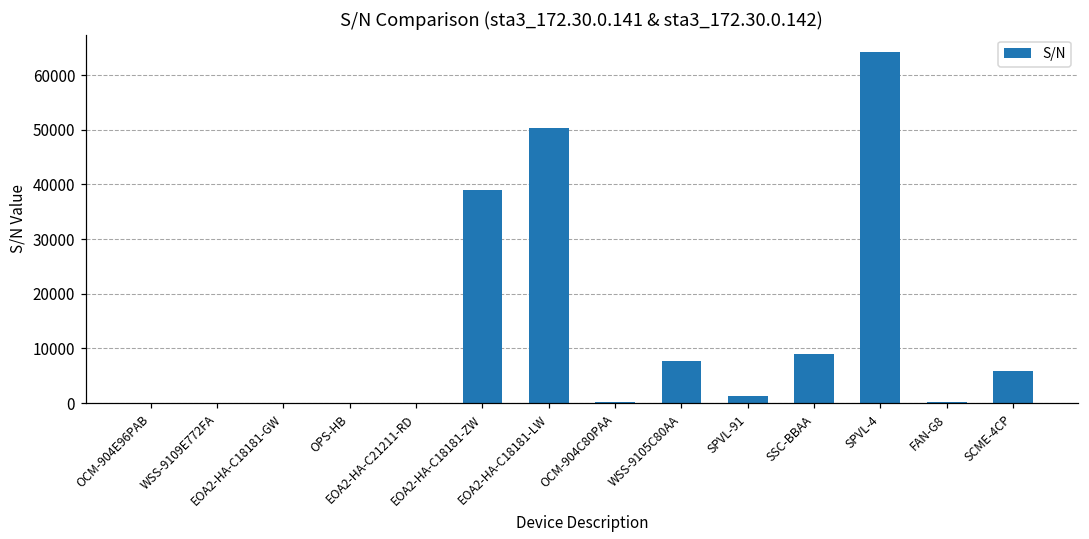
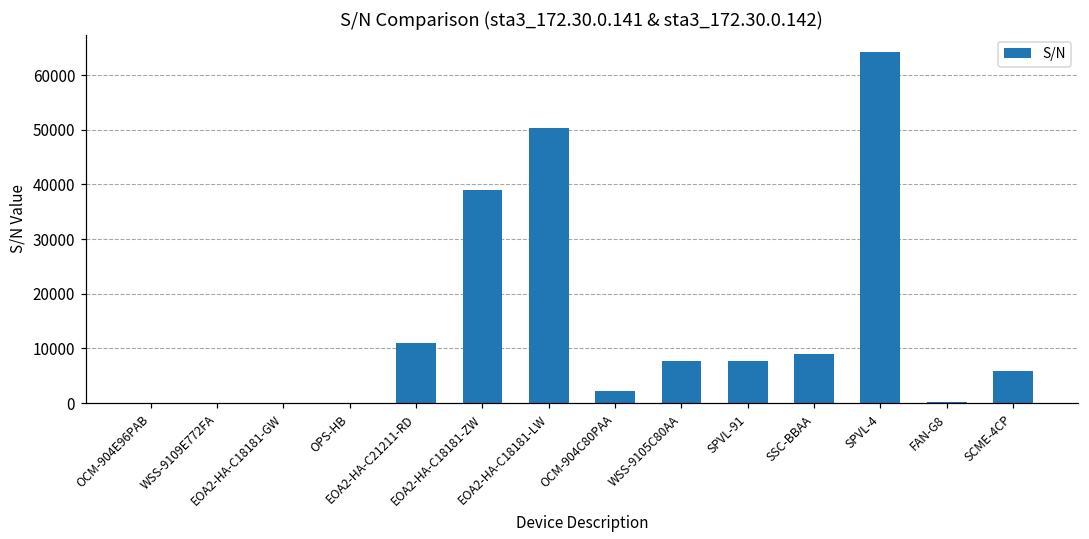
EOA2-HA-C21211-RD: 0 -> 11000
OCM-904C80PAA: 0 -> 2000
SPVL-91: 1000 -> 8000
